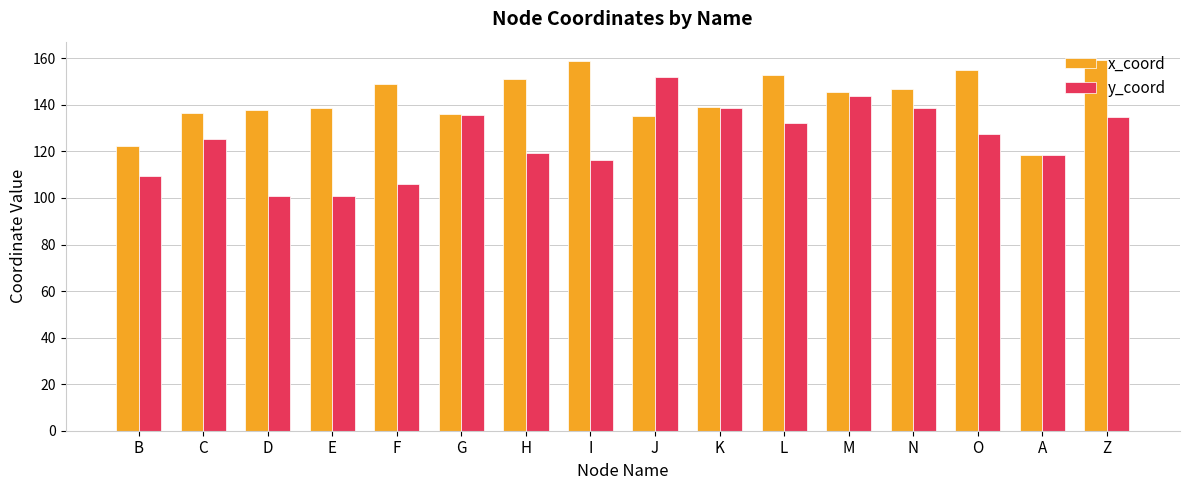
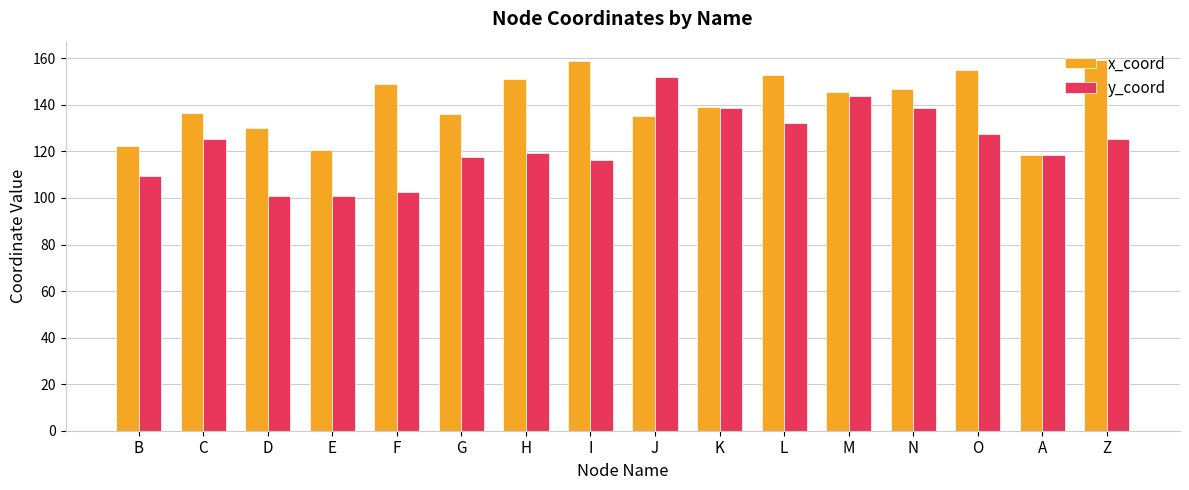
x_coord, D: 138 -> 130
x_coord, E: 139 -> 121
y_coord, F: 106 -> 102
y_coord, G: 136 -> 118
y_coord, Z: 135 -> 126
